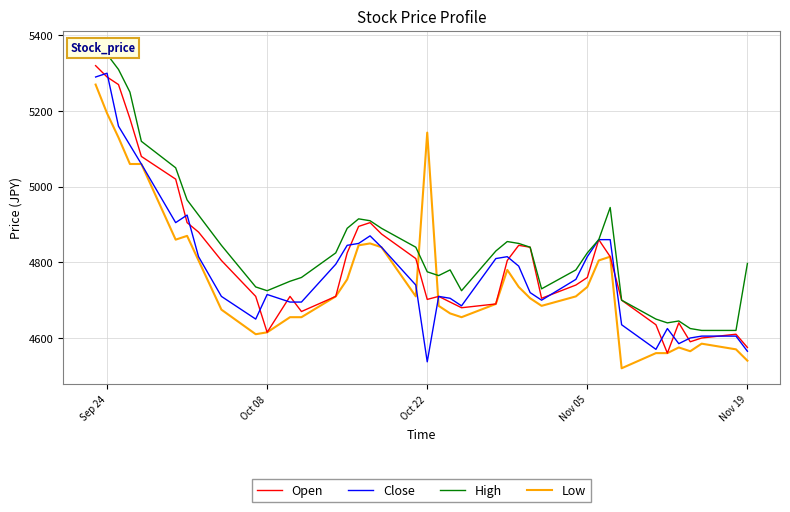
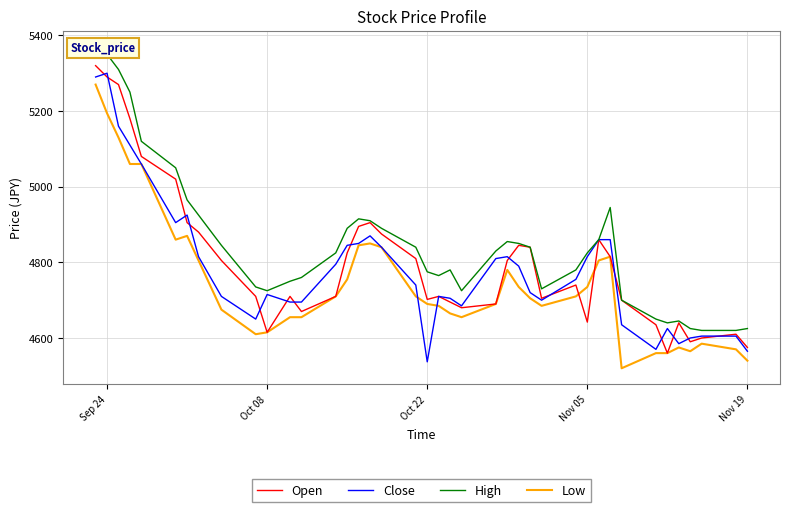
Low, Oct 22: 5140 -> 4690
Open, Nov 05: 4760 -> 4640
High, Nov 19: 4800 -> 4630
